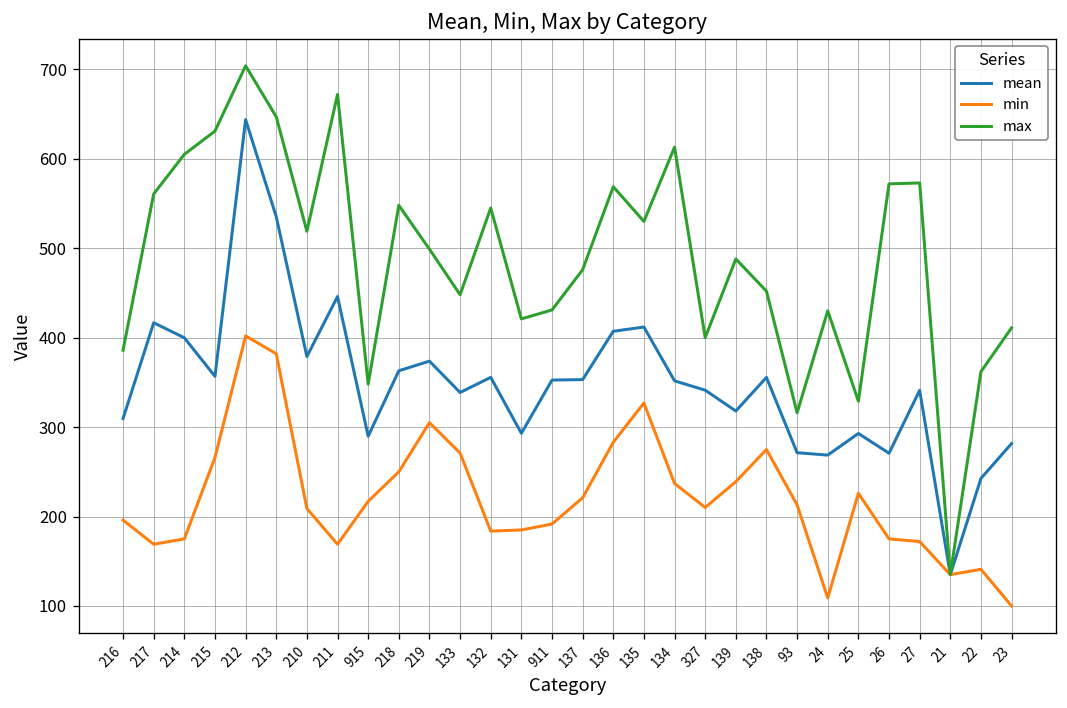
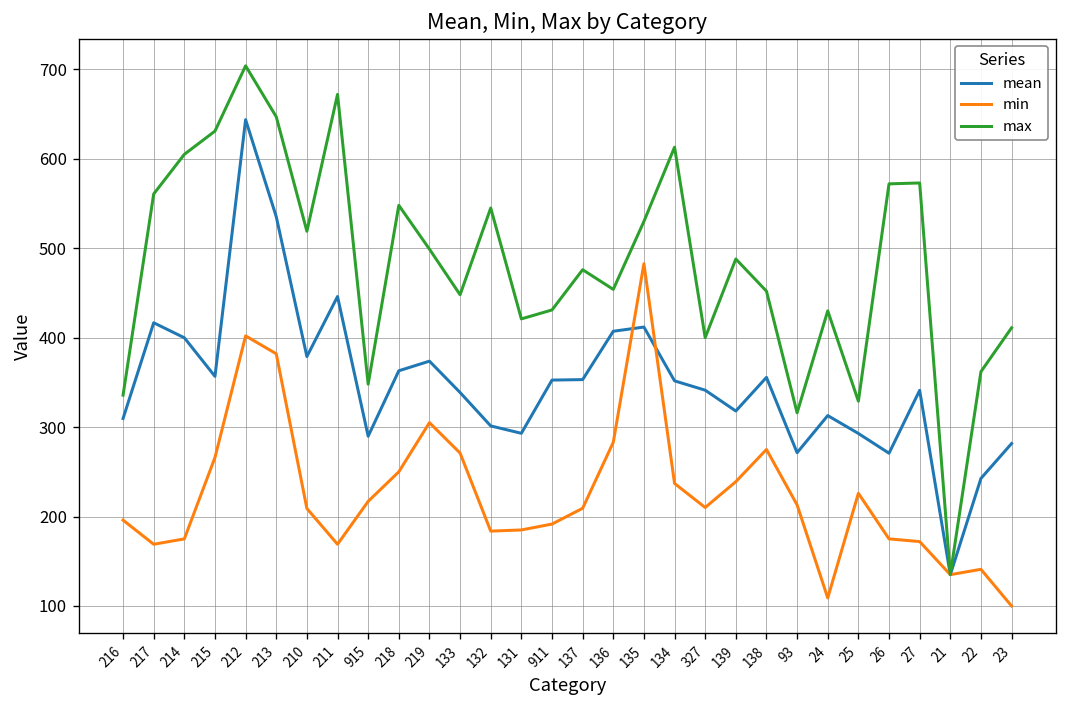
max, 216: 390 -> 340
mean, 132: 360 -> 300
min, 137: 220 -> 210
max, 136: 570 -> 450
min, 135: 330 -> 480
mean, 24: 270 -> 310
